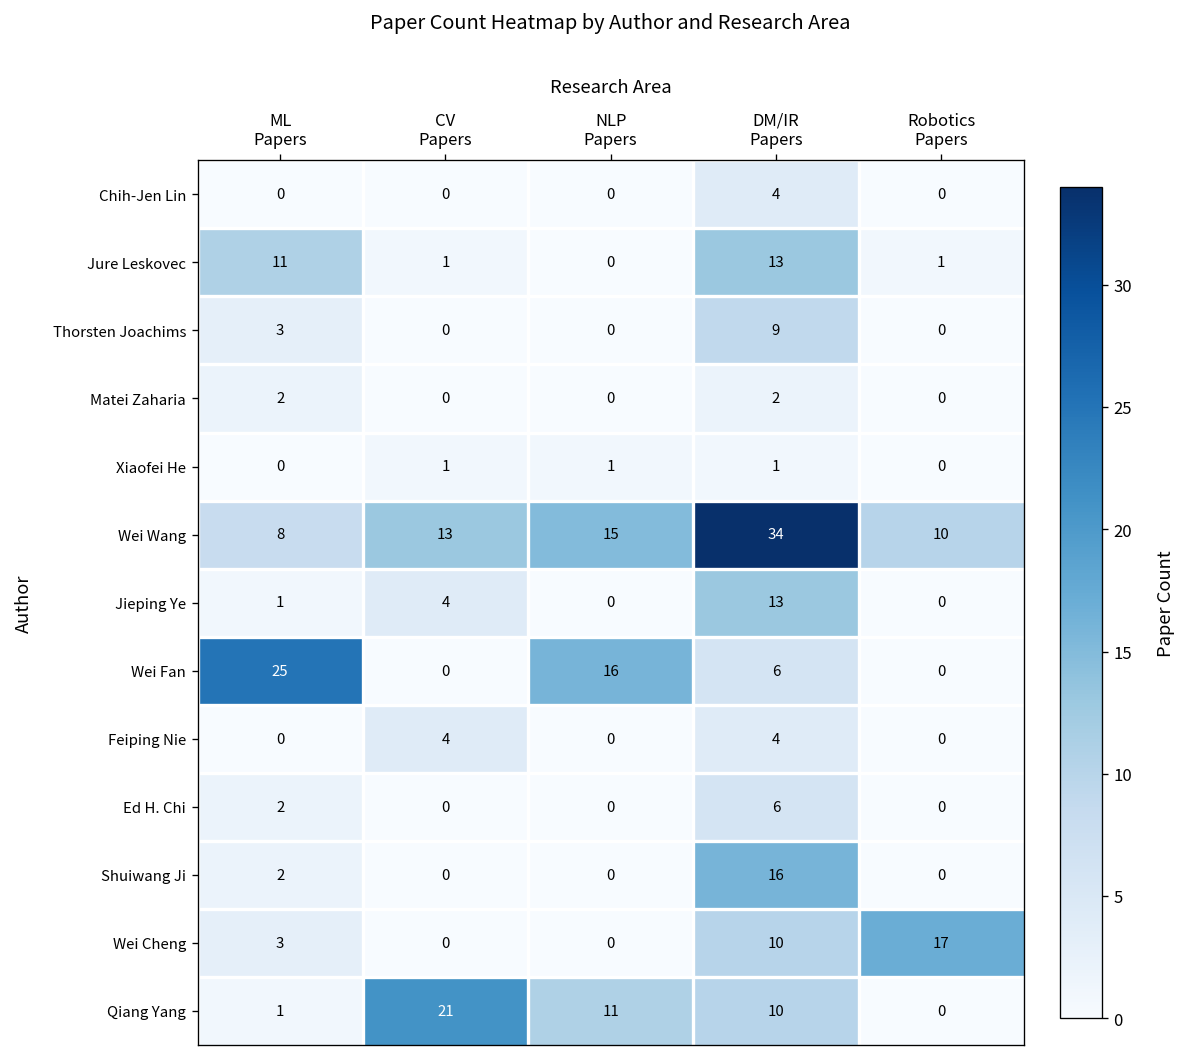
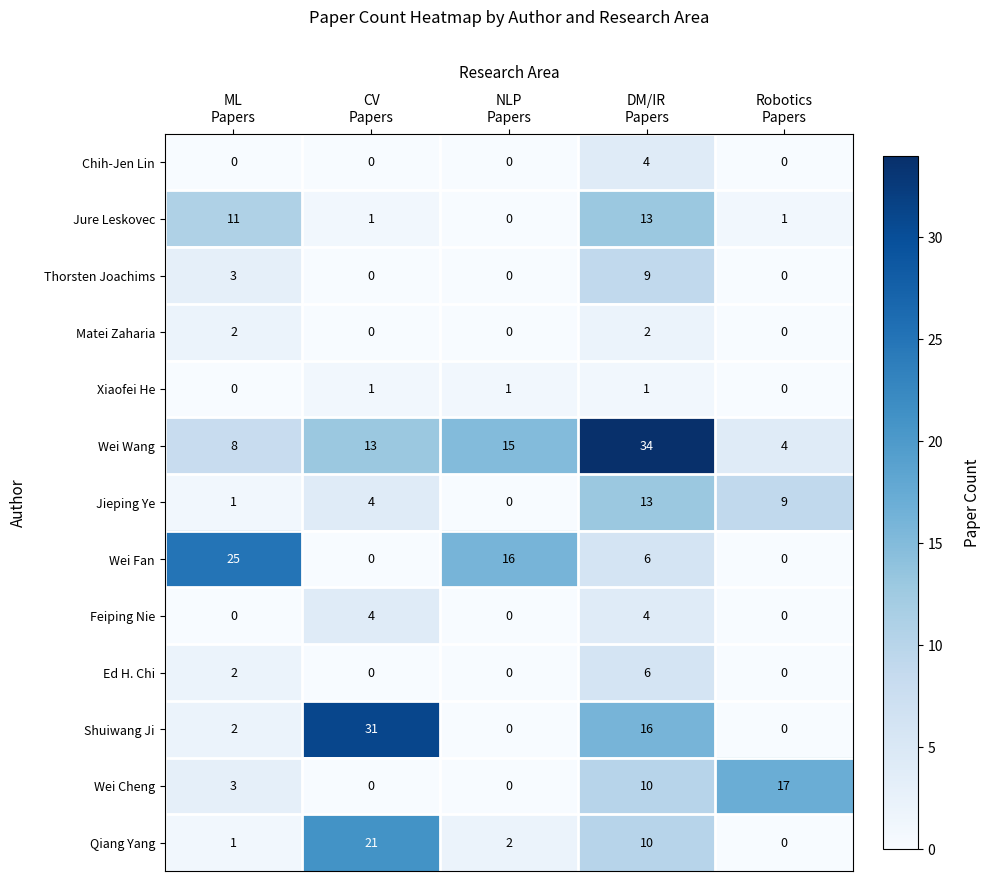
Wei Wang, Robotics Papers: 10 -> 4
Jieping Ye, Robotics Papers: 0 -> 9
Shuiwang Ji, CV Papers: 0 -> 31
Qiang Yang, NLP Papers: 11 -> 2
